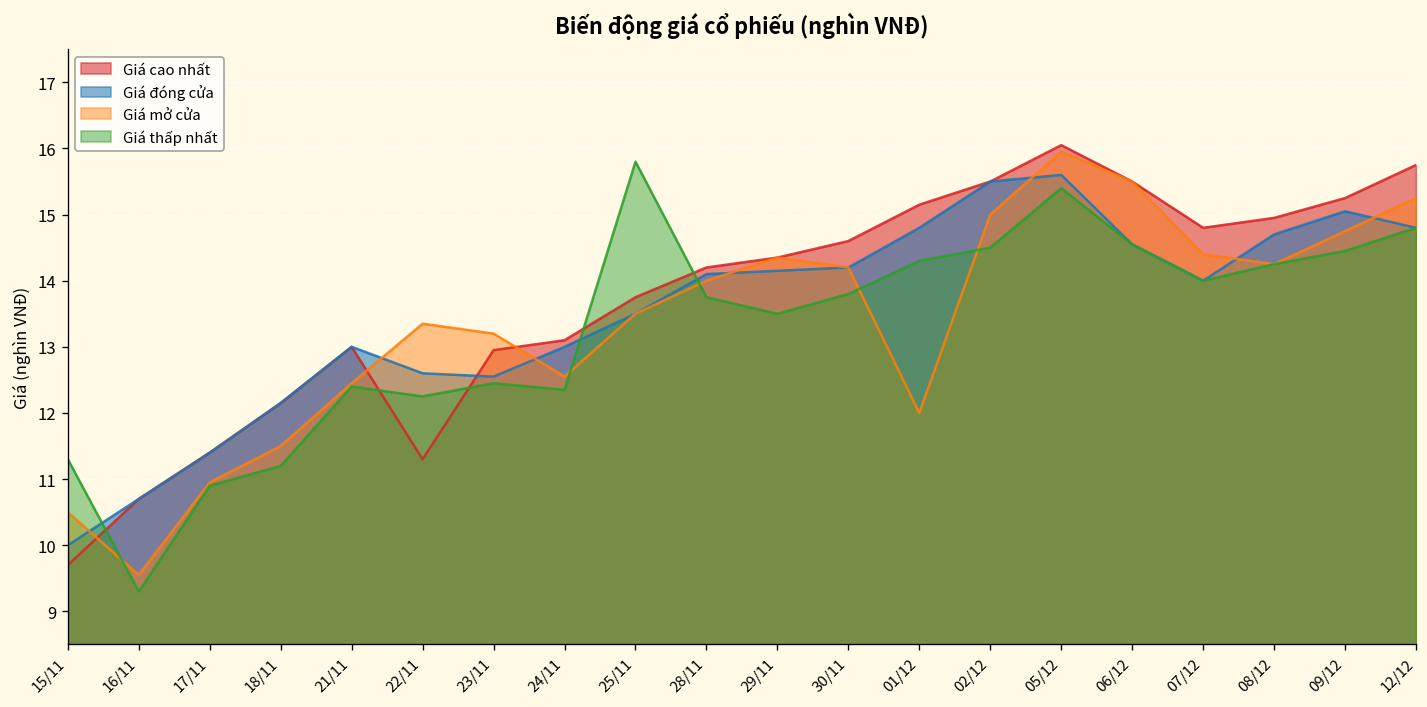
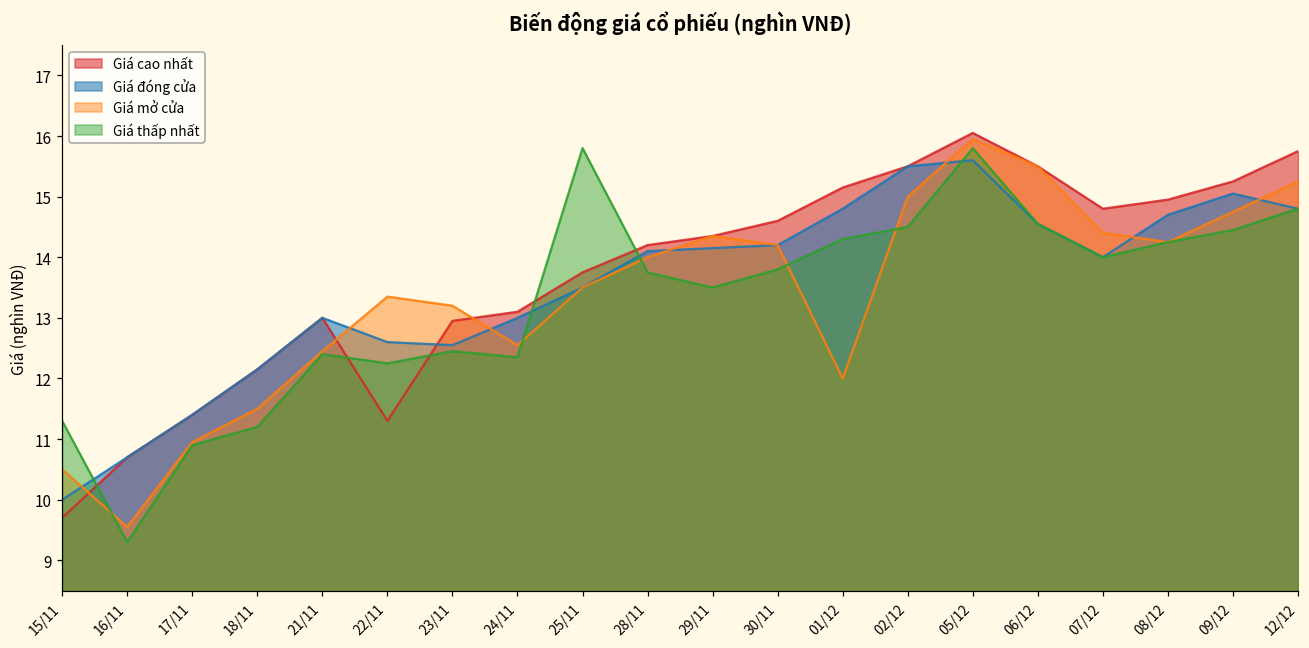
Giá thấp nhất, 05/12: 15.4 -> 15.8
